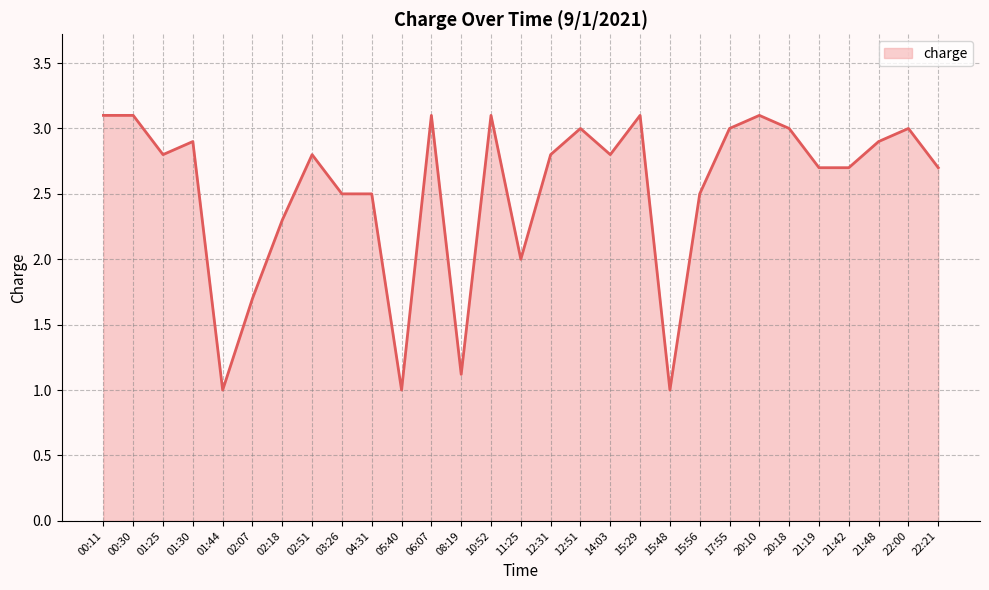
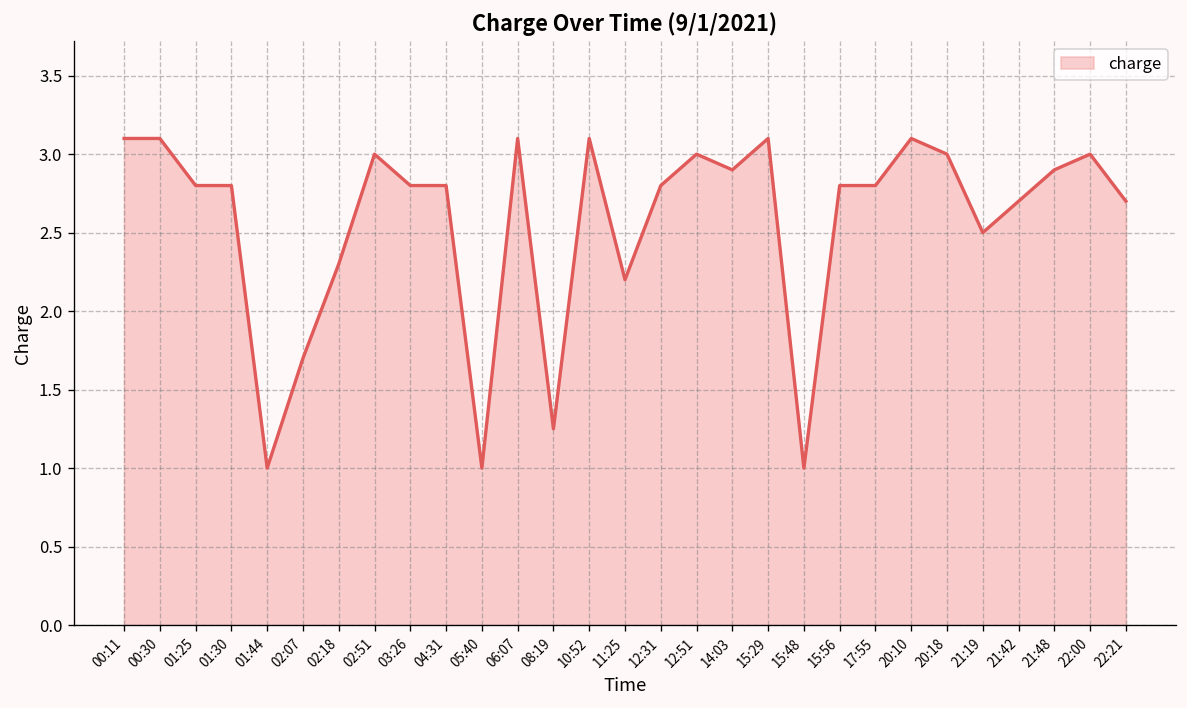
01:30: 2.9 -> 2.8
02:51: 2.8 -> 3.0
03:26: 2.5 -> 2.8
04:31: 2.5 -> 2.8
08:19: 1.12 -> 1.25
11:25: 2.0 -> 2.2
14:03: 2.8 -> 2.9
15:56: 2.5 -> 2.8
17:55: 3.0 -> 2.8
21:19: 2.7 -> 2.5
